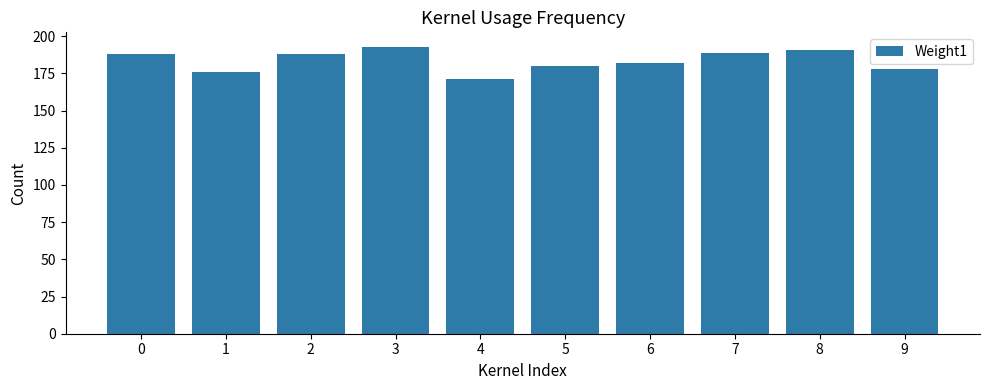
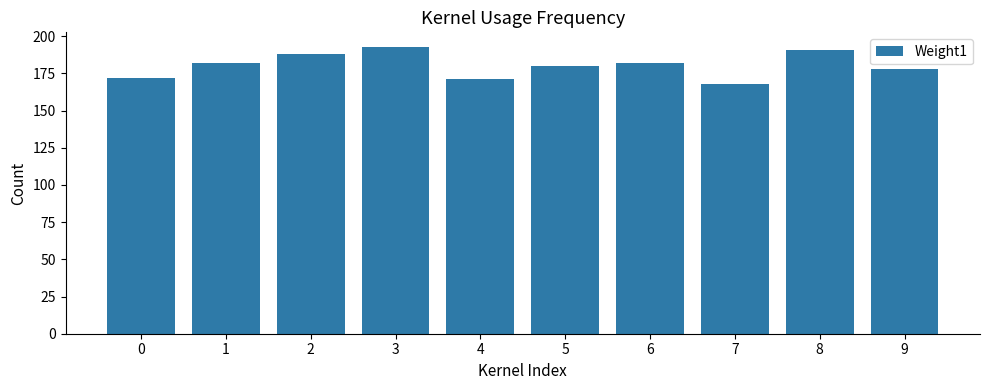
0: 188 -> 172
1: 176 -> 182
7: 189 -> 168
